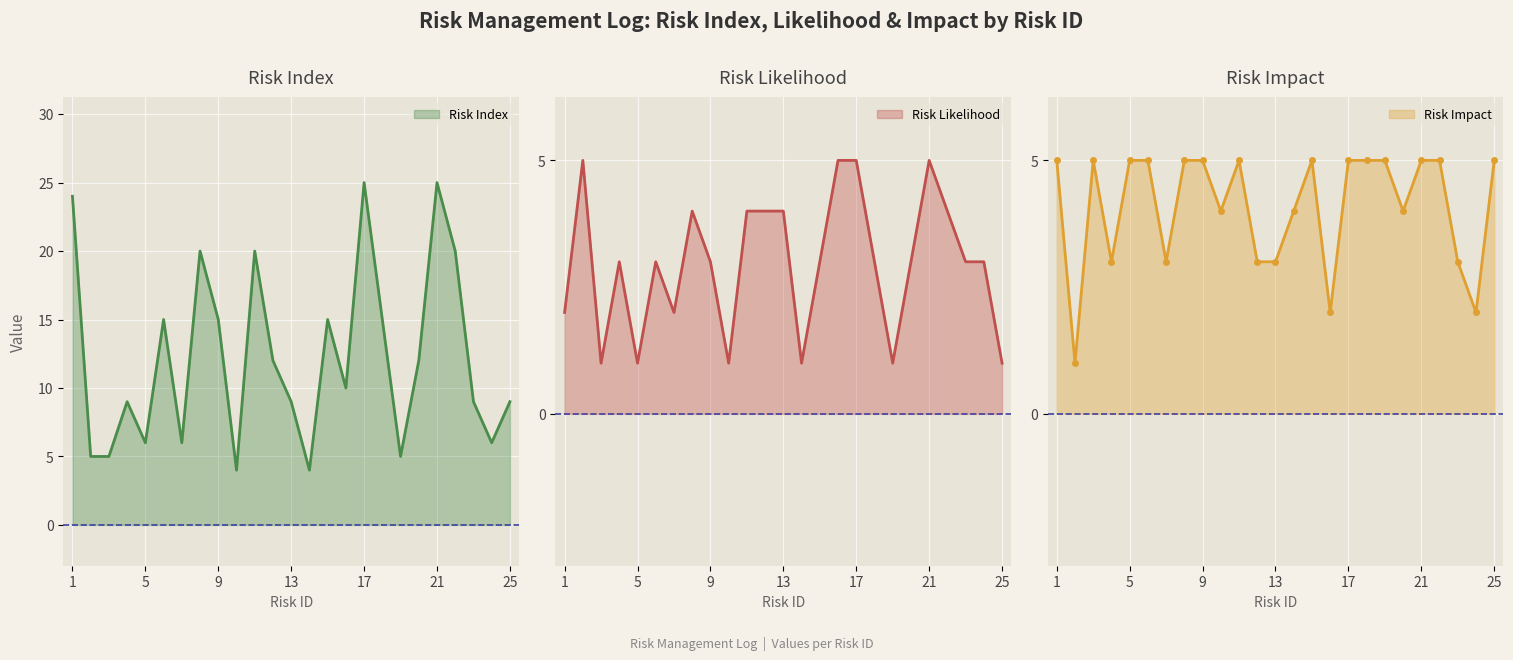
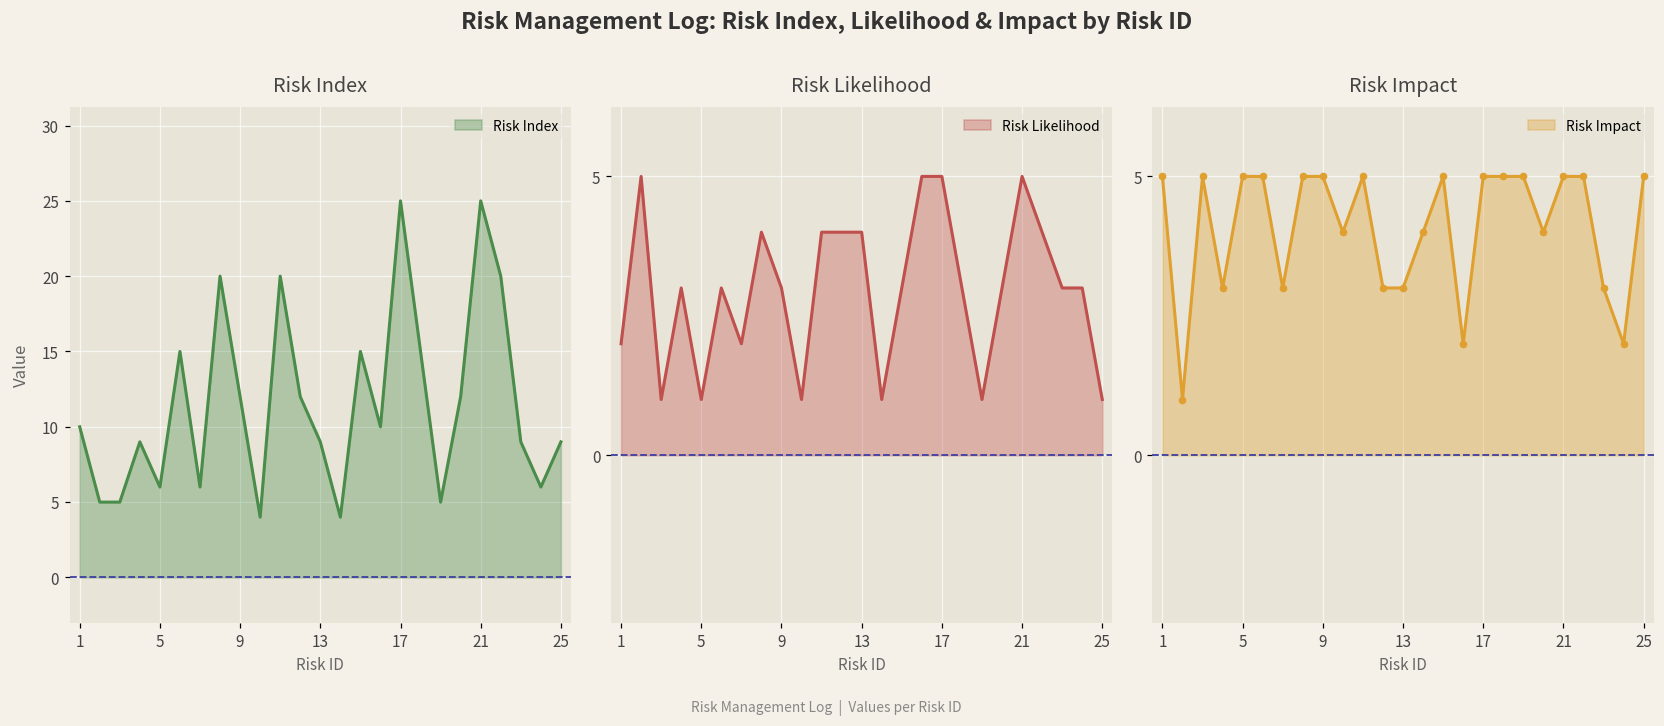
Risk Index, 1: 24 -> 10
Risk Index, 9: 15 -> 12
